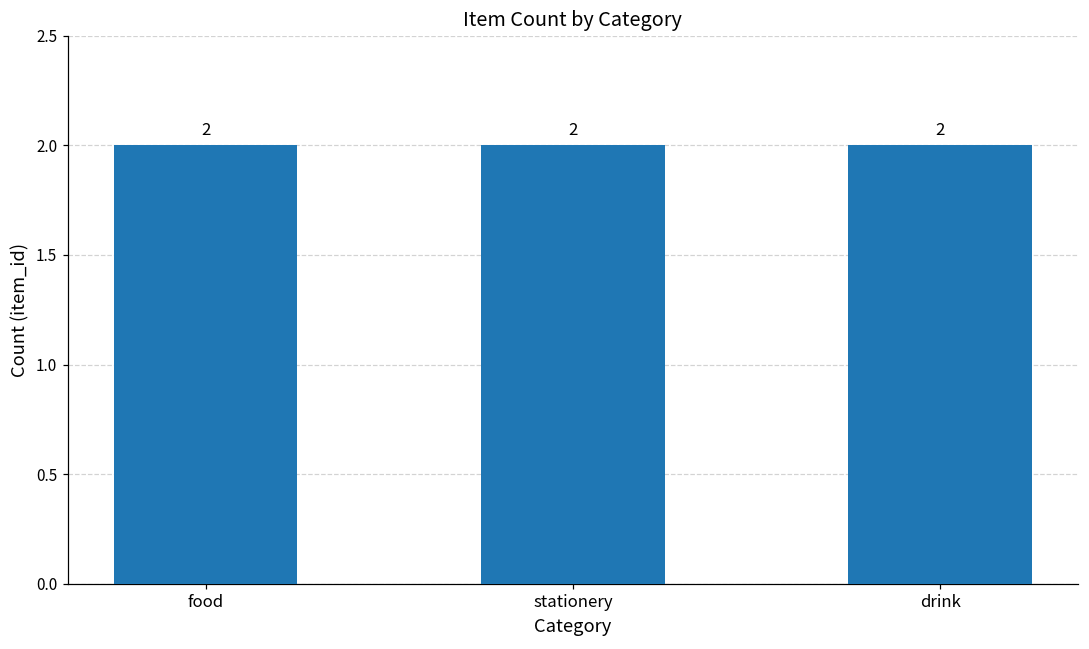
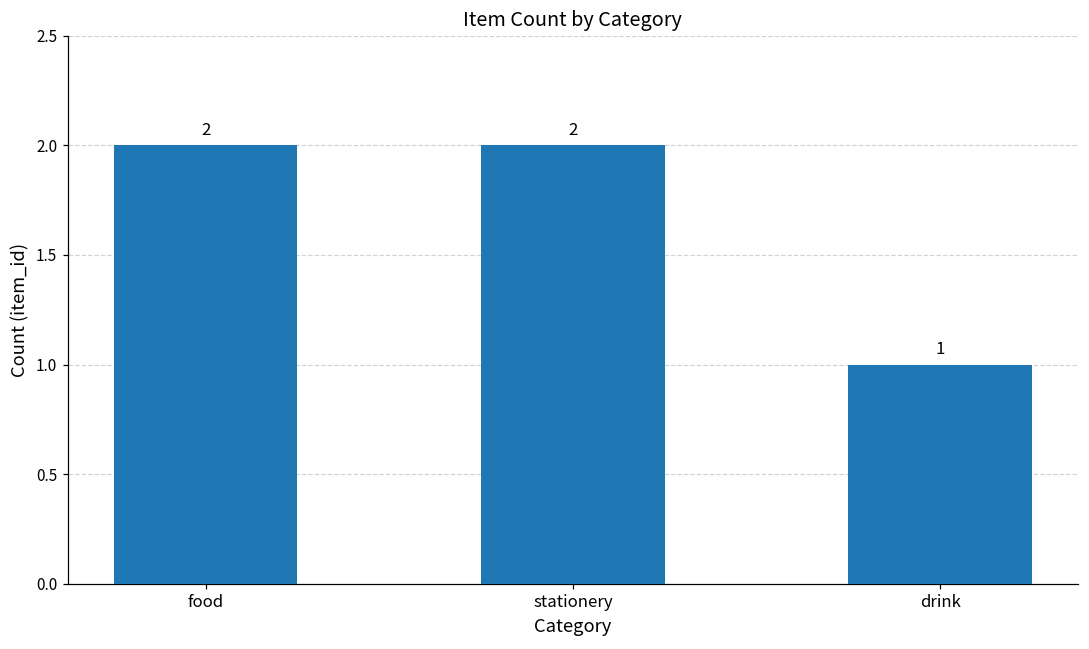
drink: 2 -> 1
